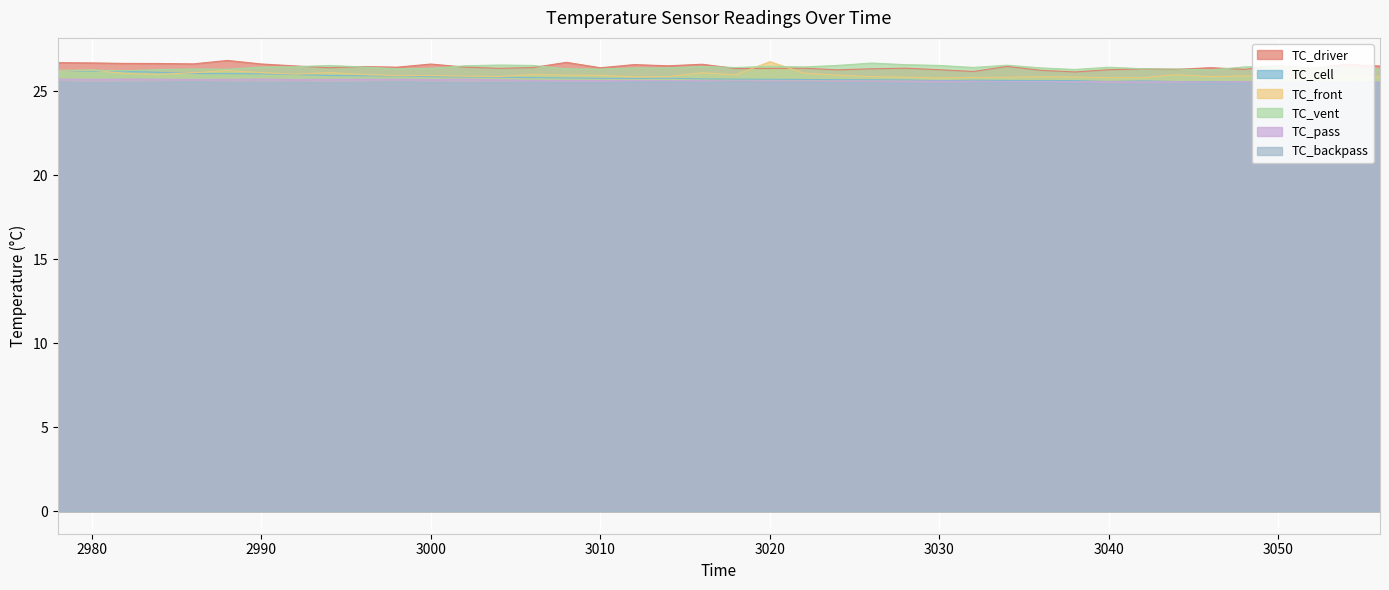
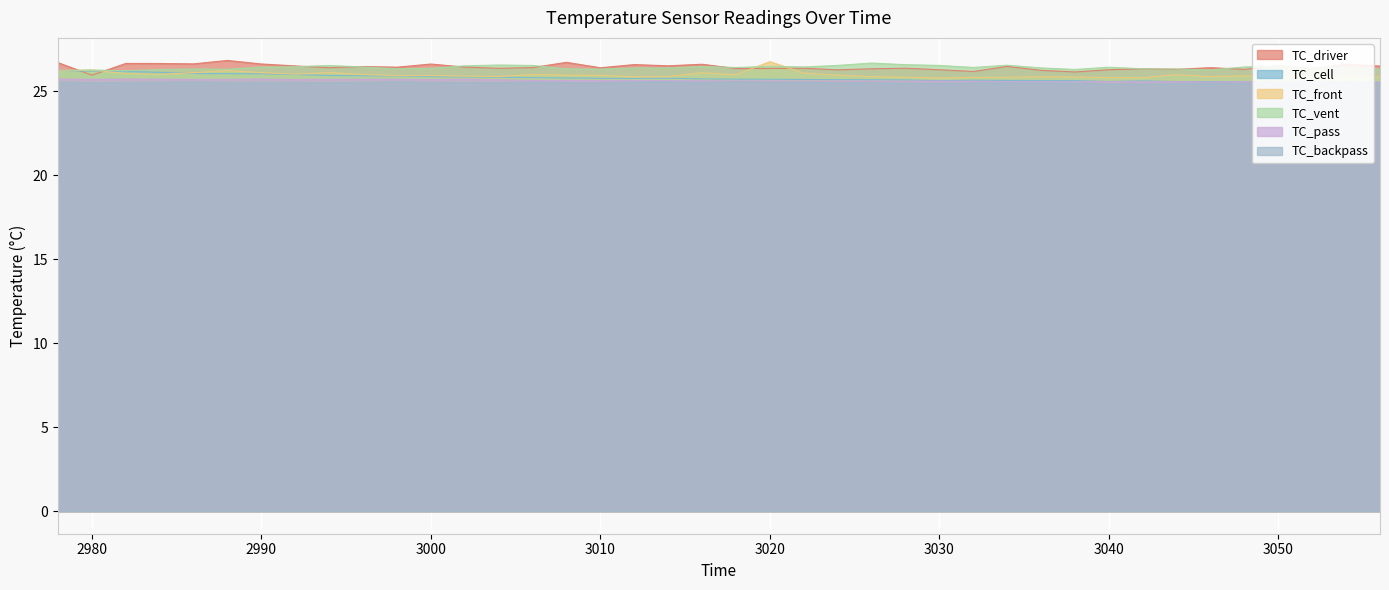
TC_driver, 2980: 26.7 -> 26.0
